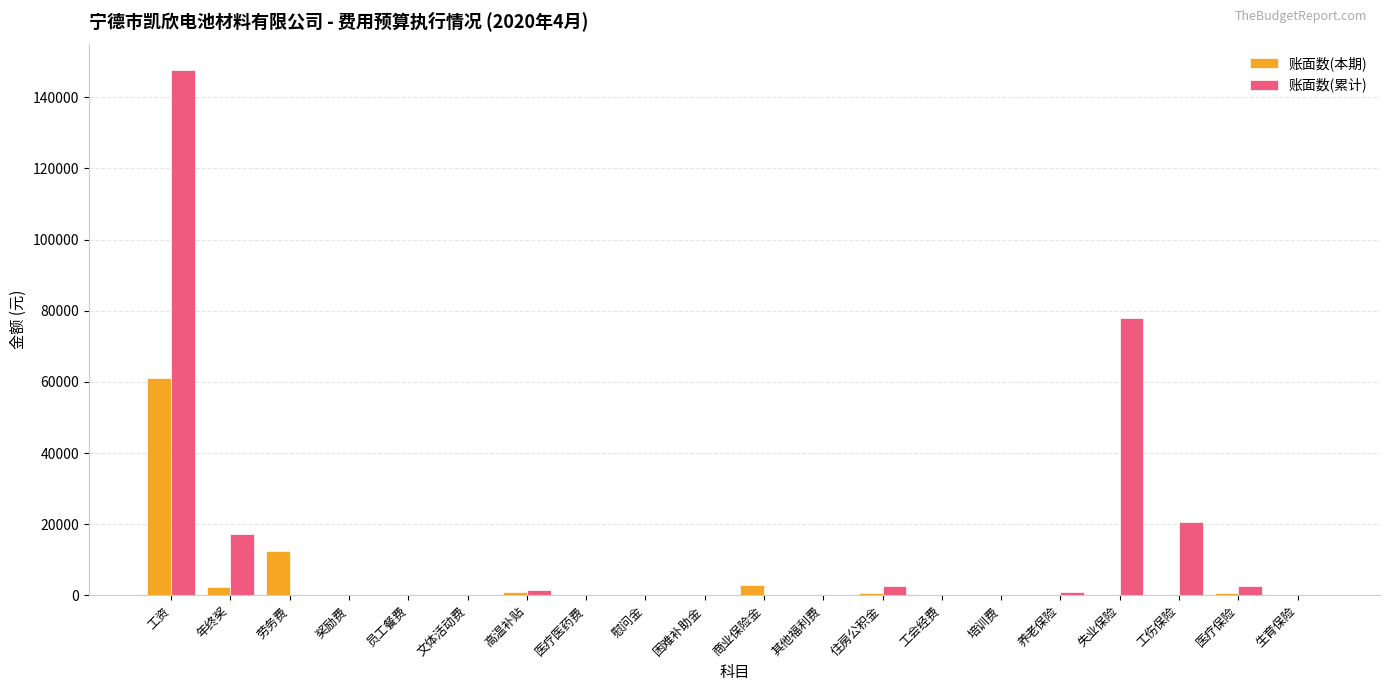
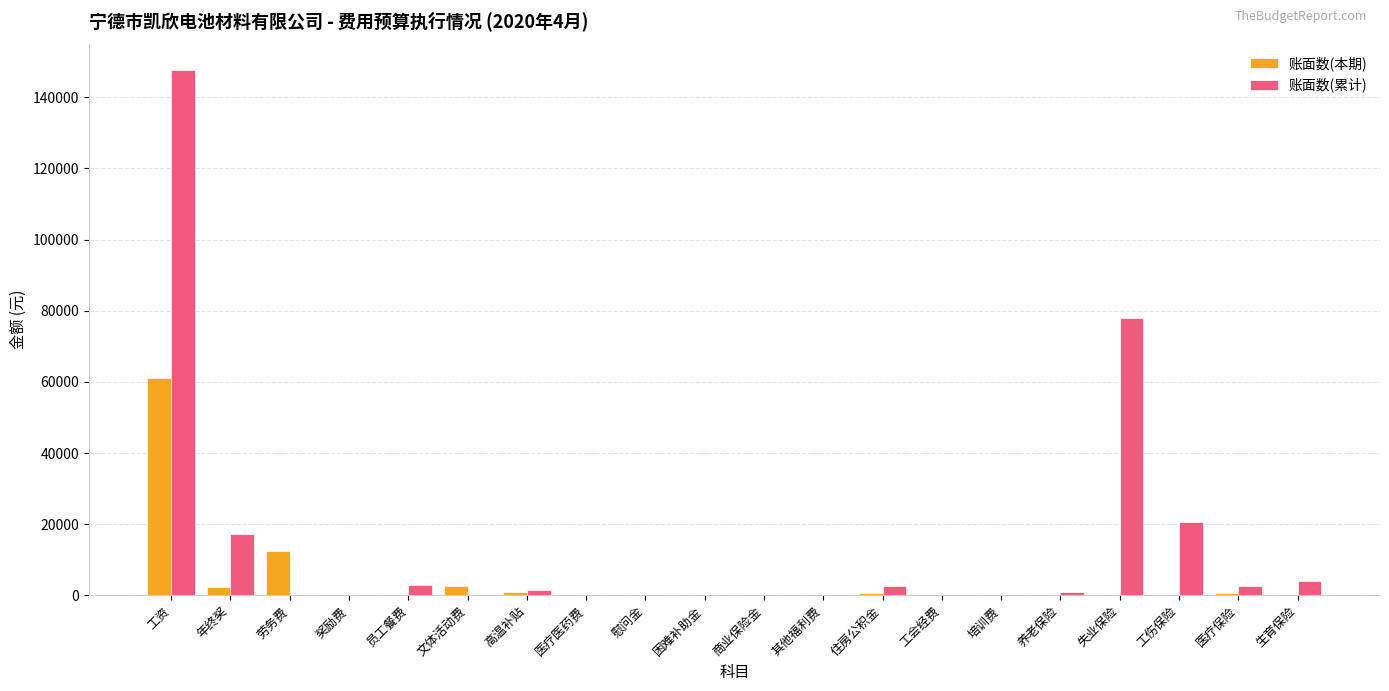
账面数(累计), 员工餐费: 0 -> 3000
账面数(本期), 文体活动费: 0 -> 3000
账面数(本期), 商业保险金: 3000 -> 0
账面数(累计), 生育保险: 0 -> 4000
